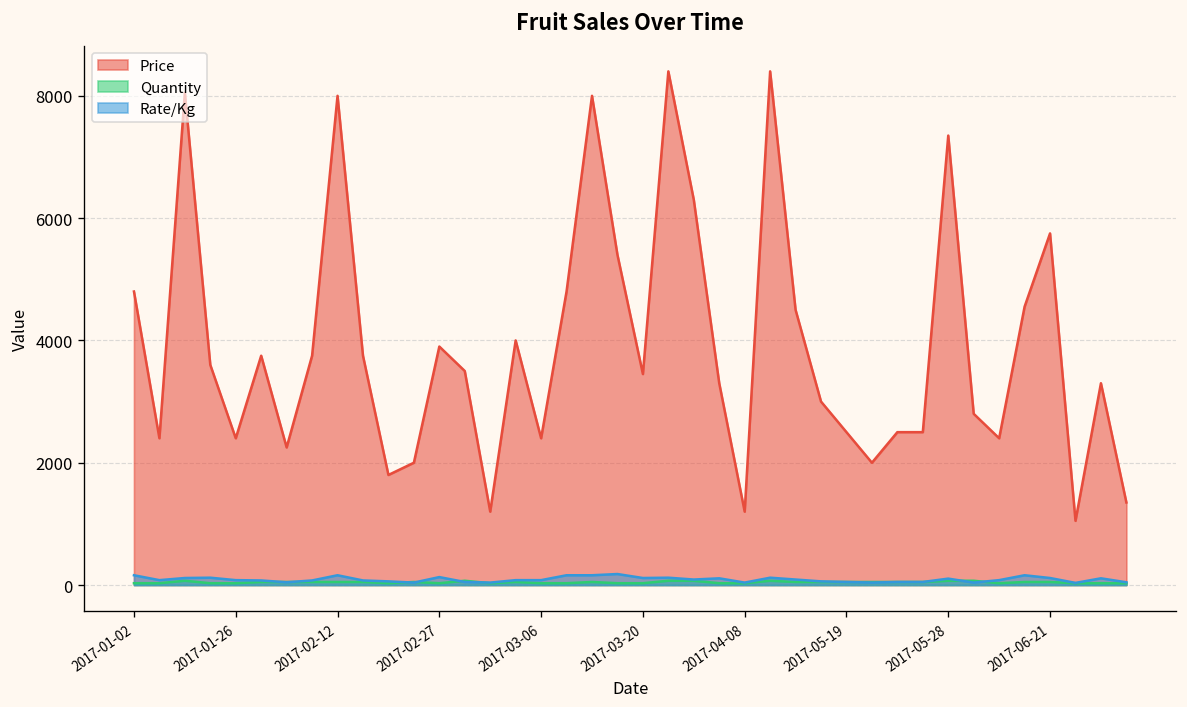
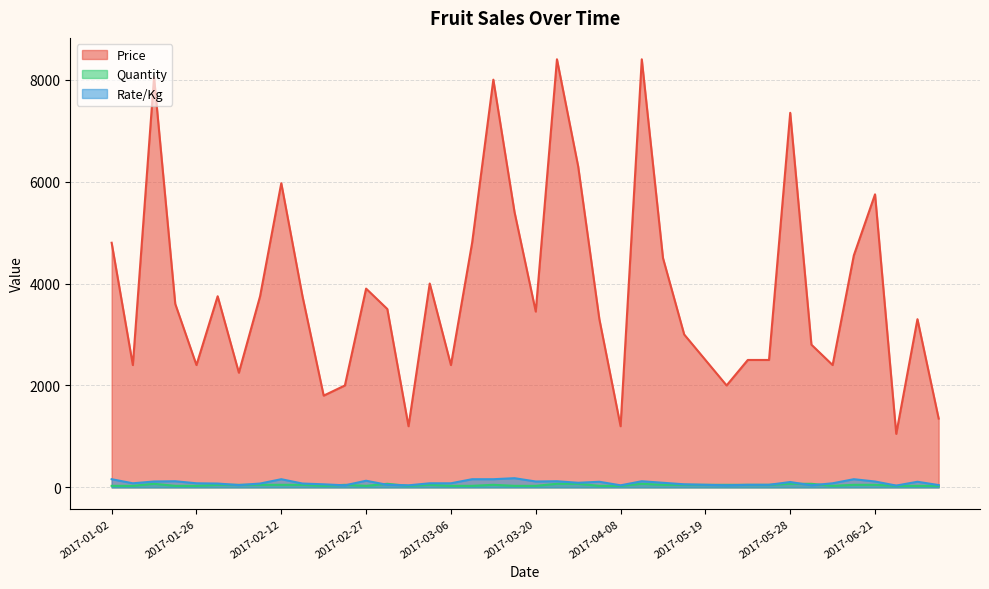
Price, 2017-02-12: 8000 -> 6000
